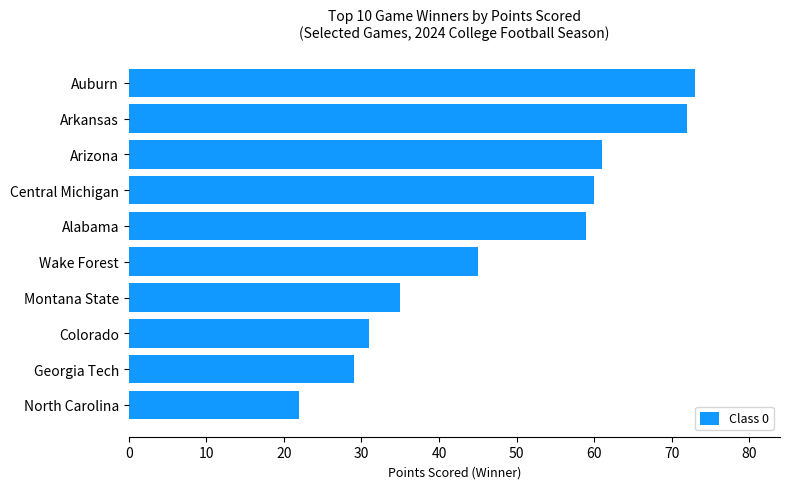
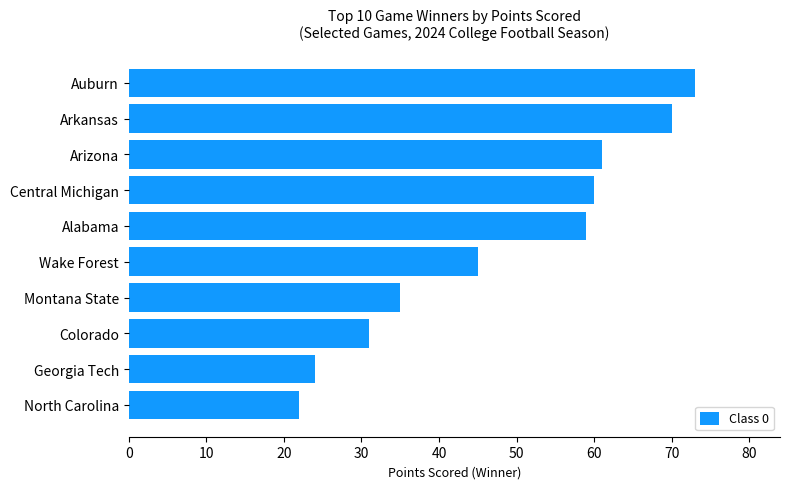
Arkansas: 72 -> 70
Georgia Tech: 29 -> 24
